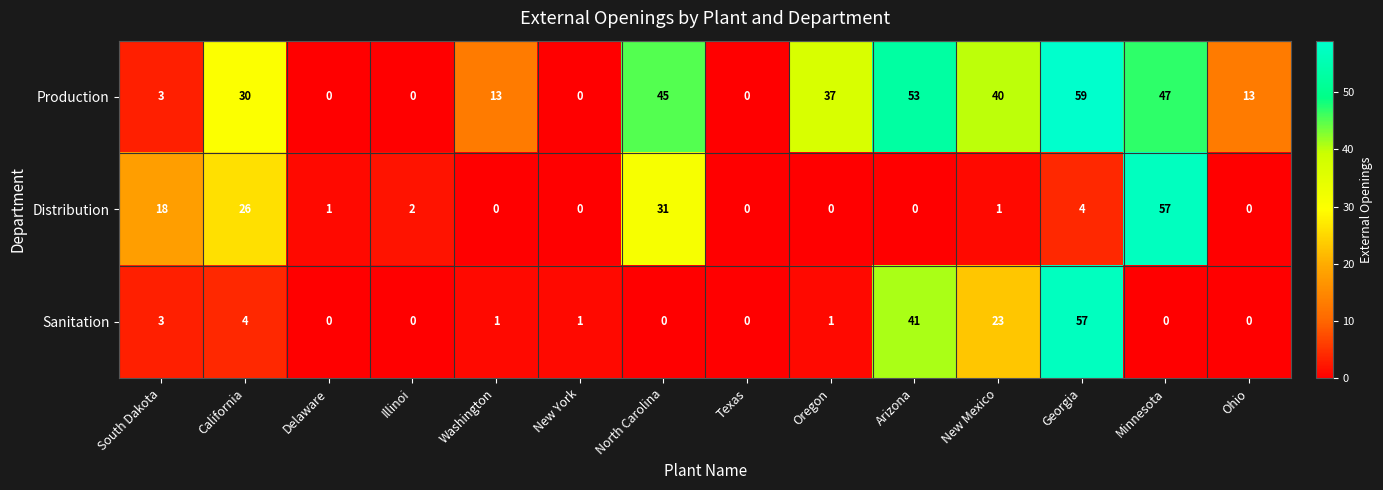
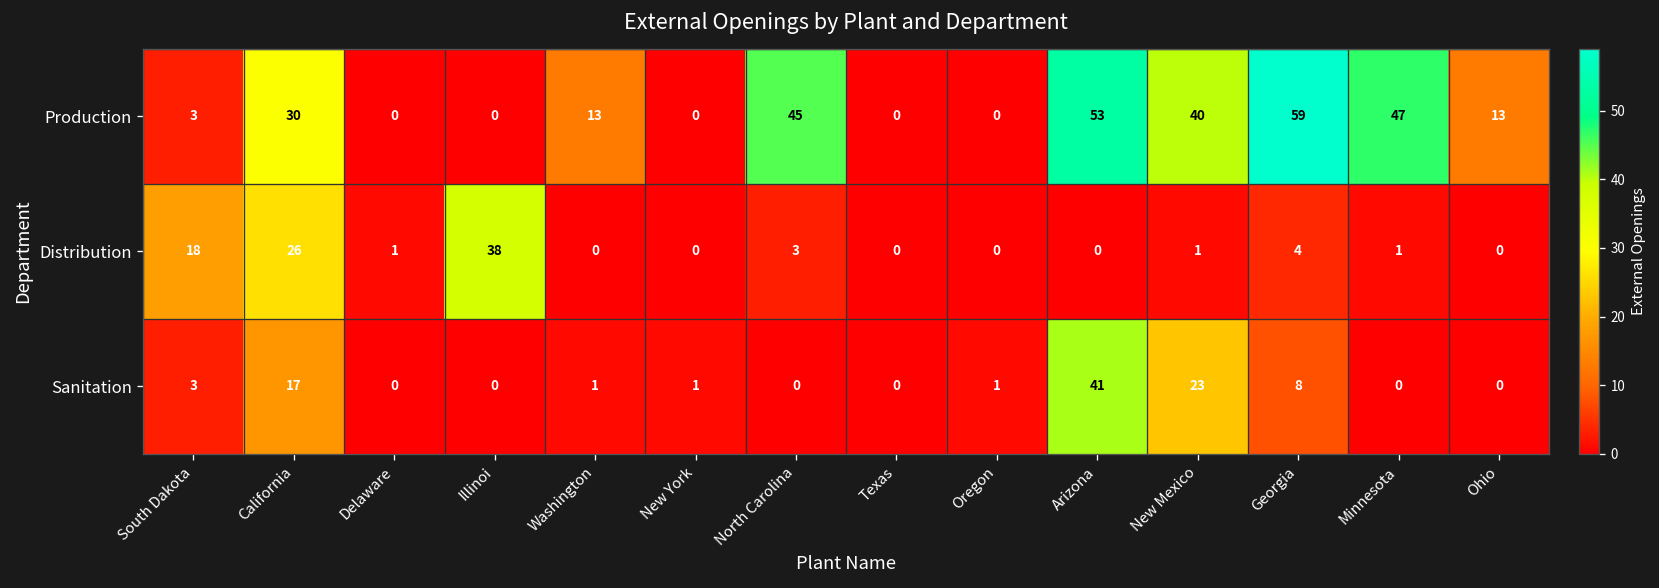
Production, Oregon: 37 -> 0
Distribution, Illinoi: 2 -> 38
Distribution, North Carolina: 31 -> 3
Distribution, Minnesota: 57 -> 1
Sanitation, California: 4 -> 17
Sanitation, Georgia: 57 -> 8
